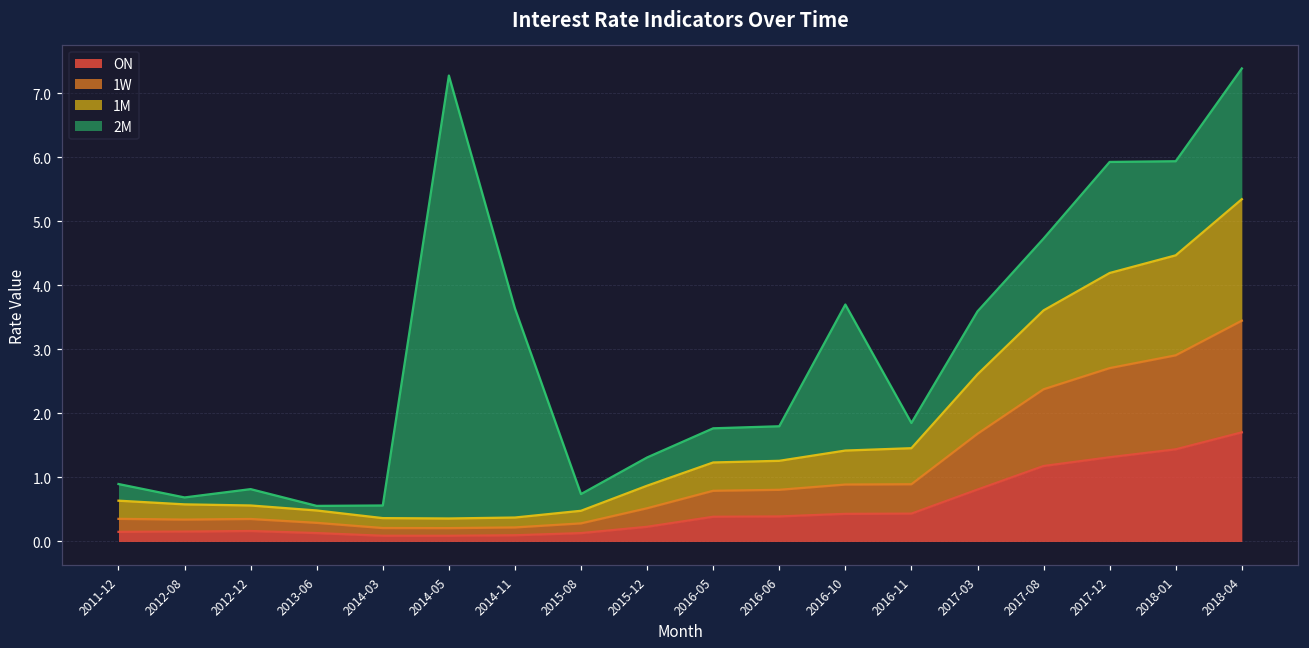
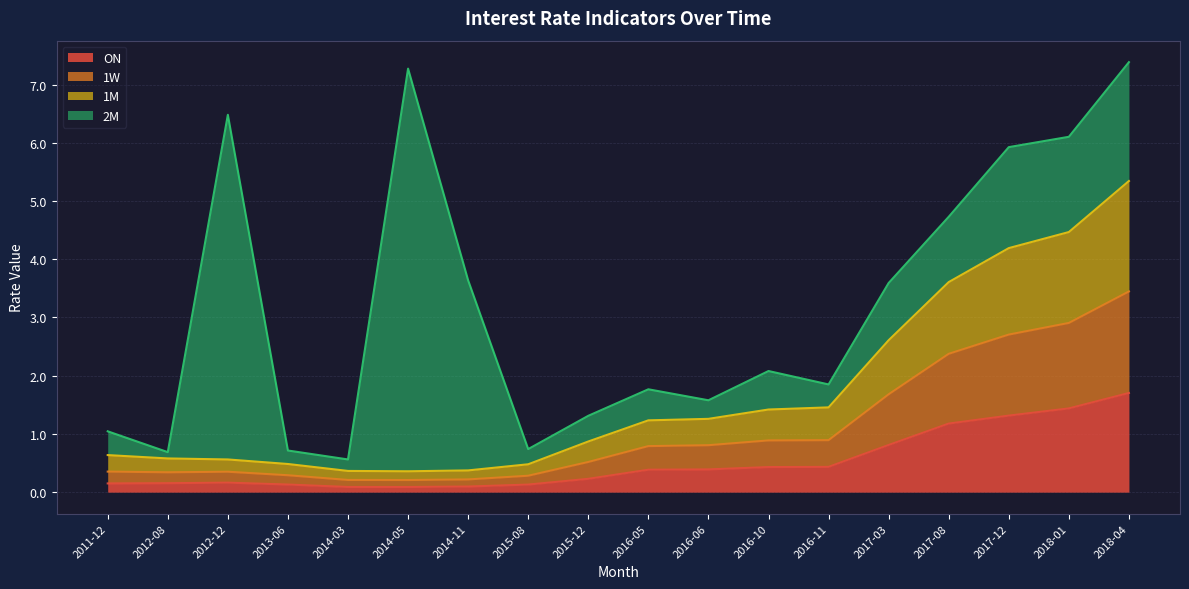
2M, 2011-12: 0.3 -> 0.4
2M, 2012-12: 0.3 -> 5.9
2M, 2013-06: 0.1 -> 0.2
2M, 2016-06: 0.5 -> 0.3
2M, 2016-10: 2.3 -> 0.7
2M, 2018-01: 1.5 -> 1.6
